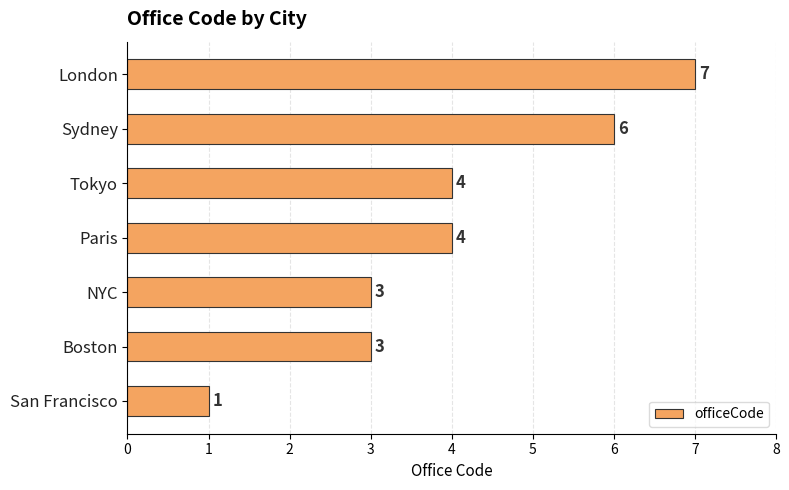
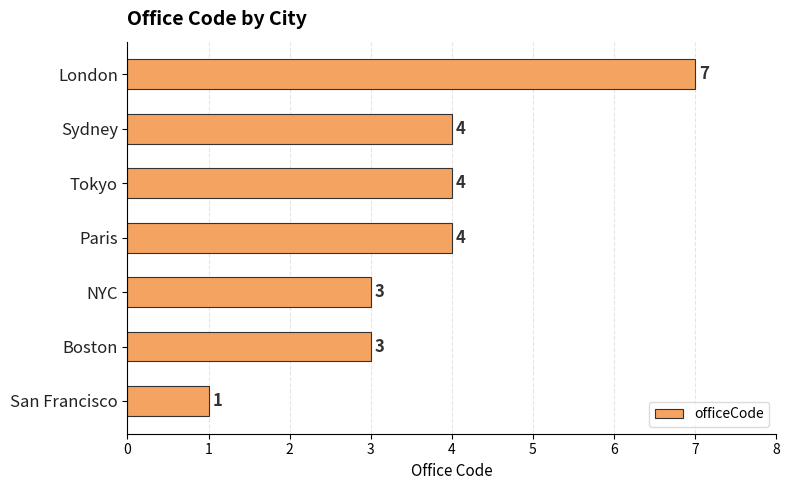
Sydney: 6 -> 4
